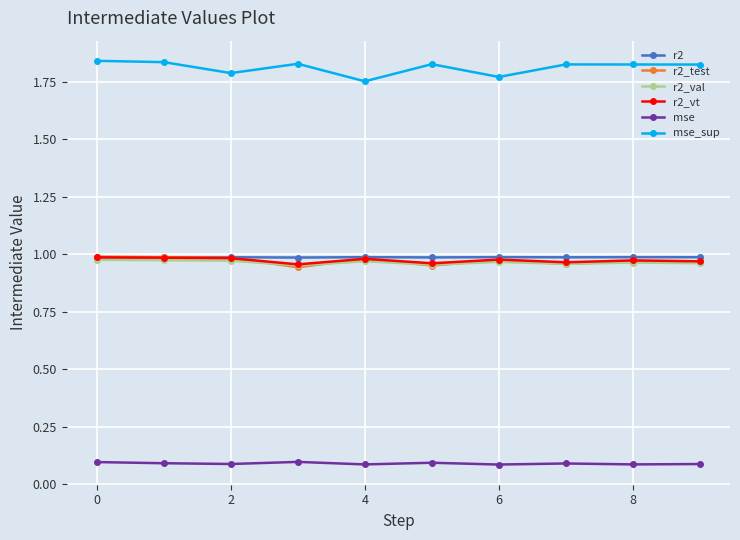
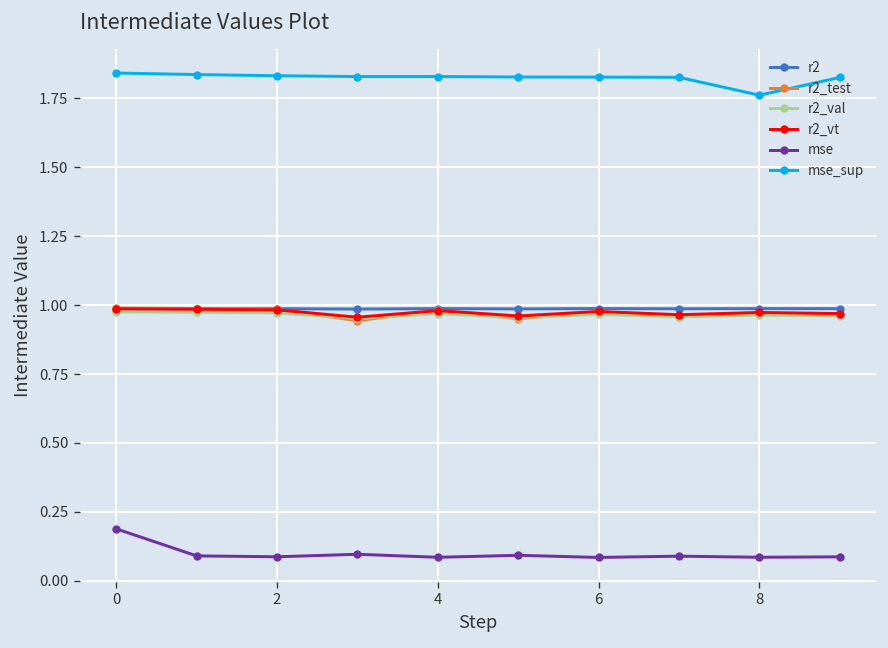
mse, 0: 0.10 -> 0.19
mse_sup, 2: 1.79 -> 1.83
mse_sup, 4: 1.75 -> 1.83
mse_sup, 6: 1.77 -> 1.83
mse_sup, 8: 1.83 -> 1.76
